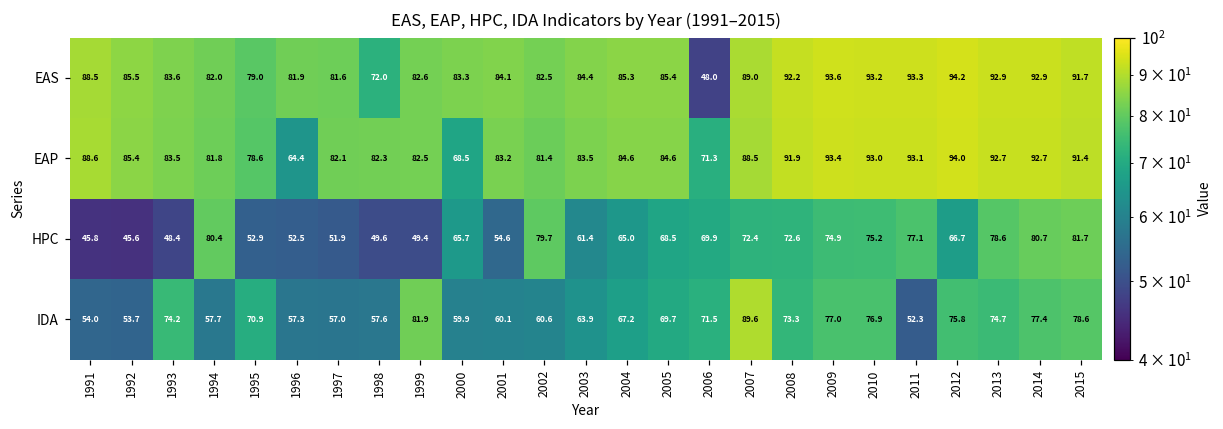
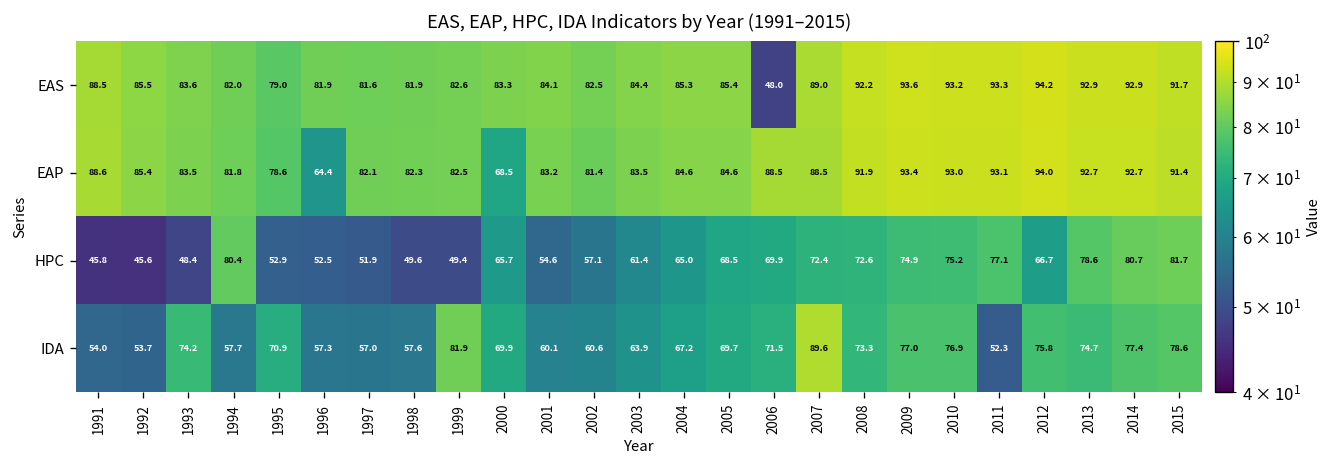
EAS, 1998: 72.0 -> 81.9
EAP, 2006: 71.3 -> 88.5
HPC, 2002: 79.7 -> 57.1
IDA, 2000: 59.9 -> 69.9
